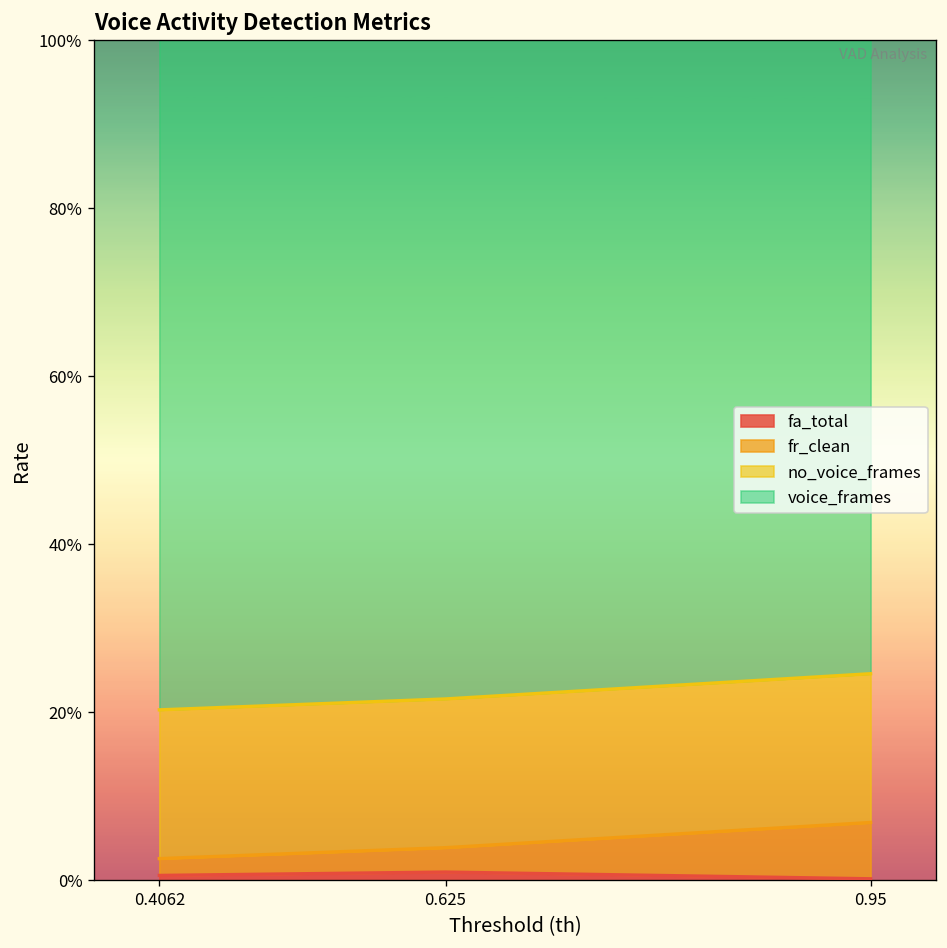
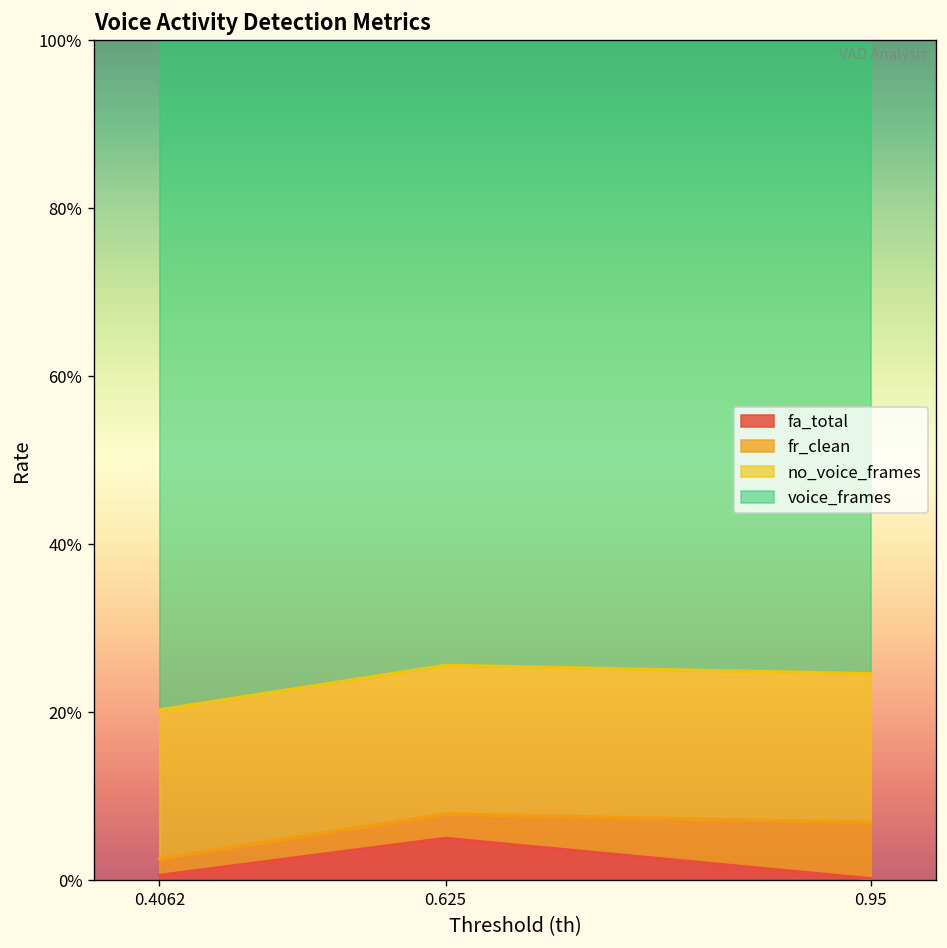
fa_total, 0.625: 1% -> 5%
